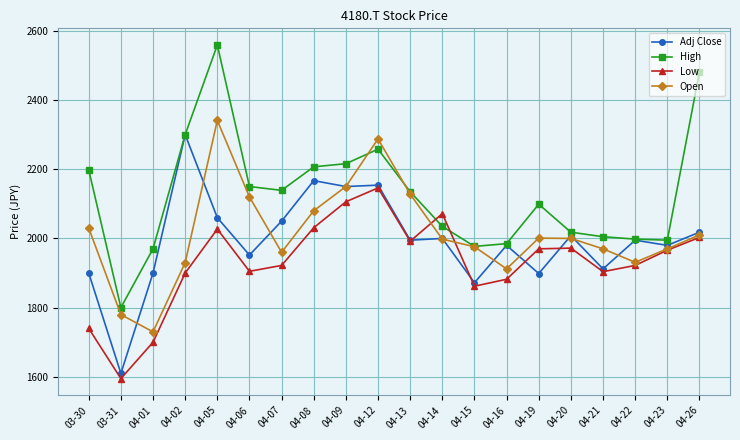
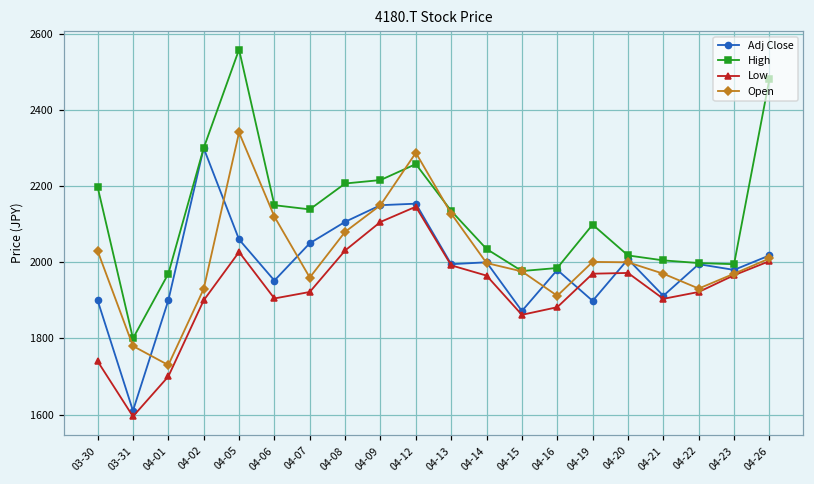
Adj Close, 04-08: 2170 -> 2110
Low, 04-14: 2070 -> 1970
